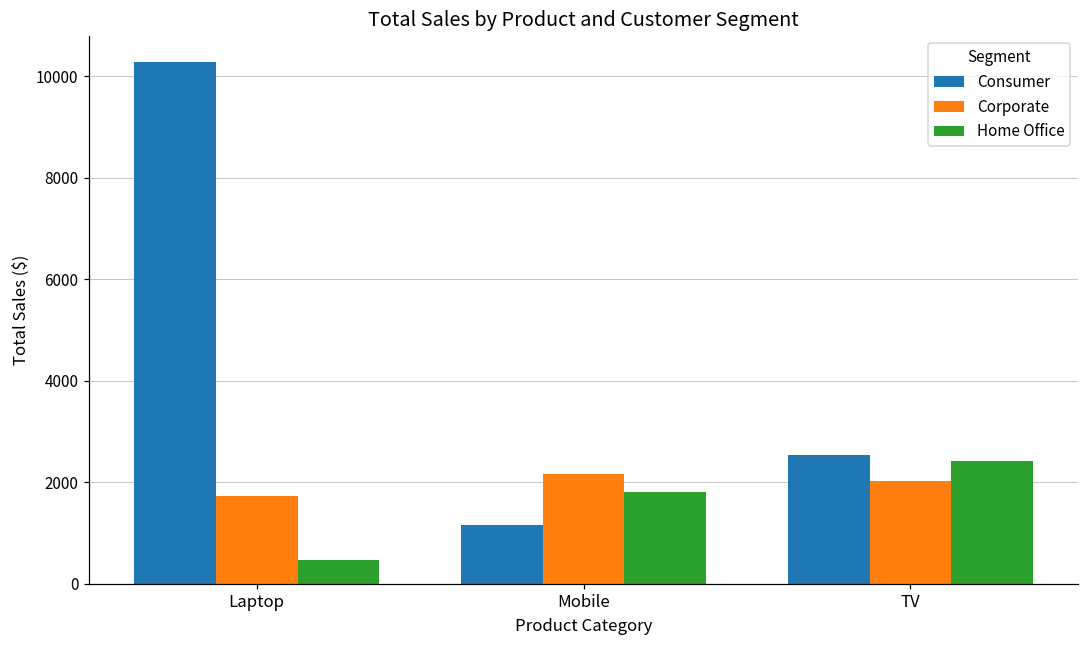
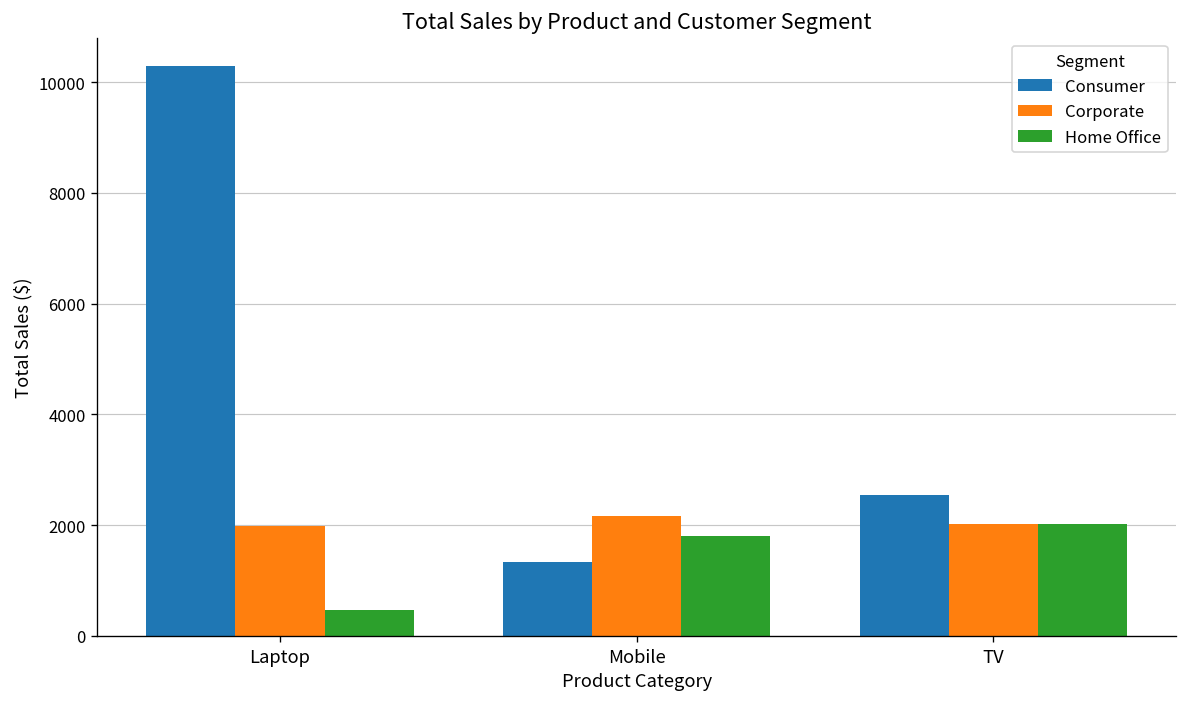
Corporate, Laptop: 1700 -> 2000
Consumer, Mobile: 1100 -> 1300
Home Office, TV: 2400 -> 2000
